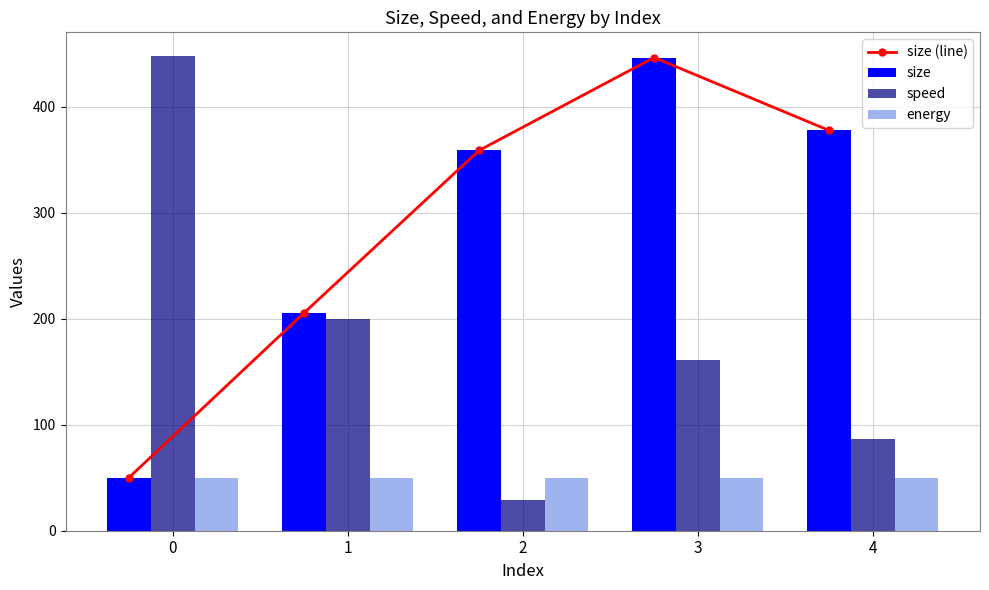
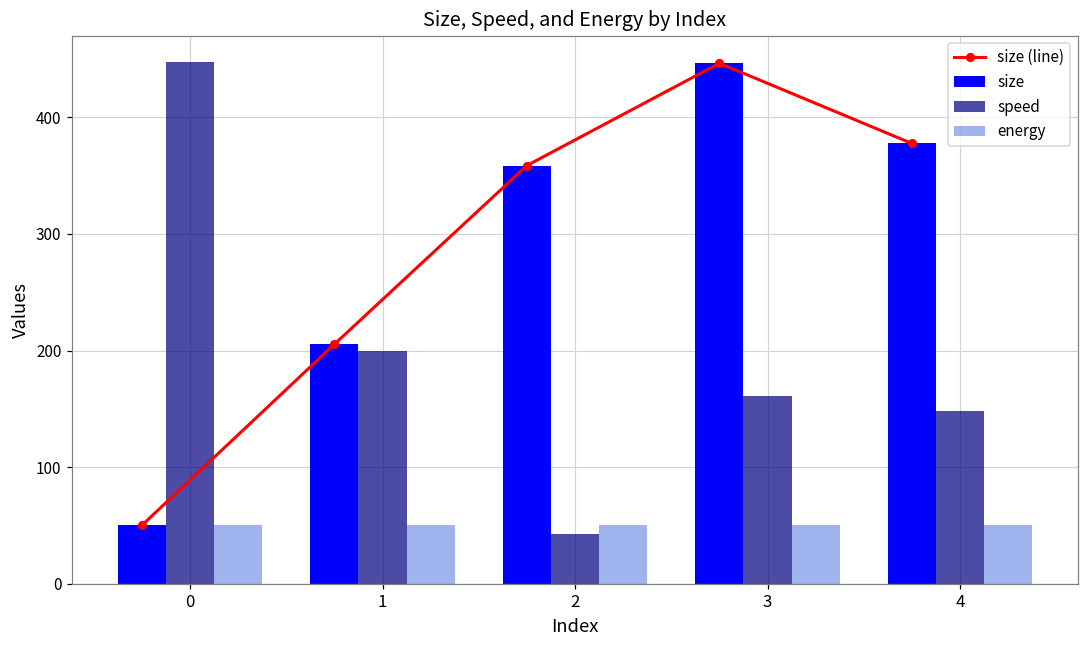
speed, 2: 29 -> 42
speed, 4: 86 -> 148
